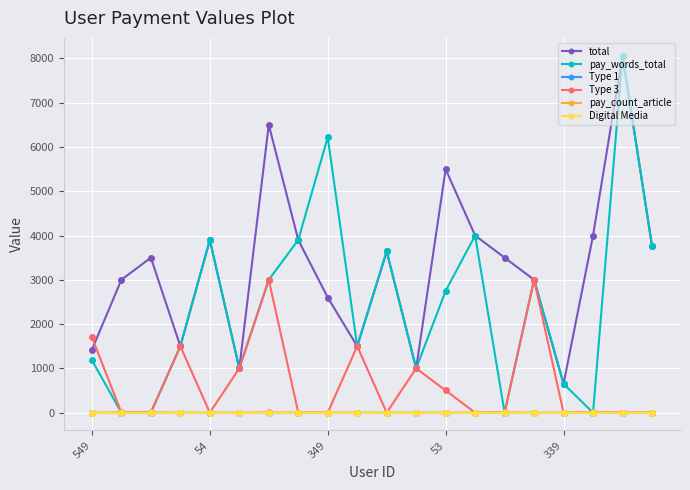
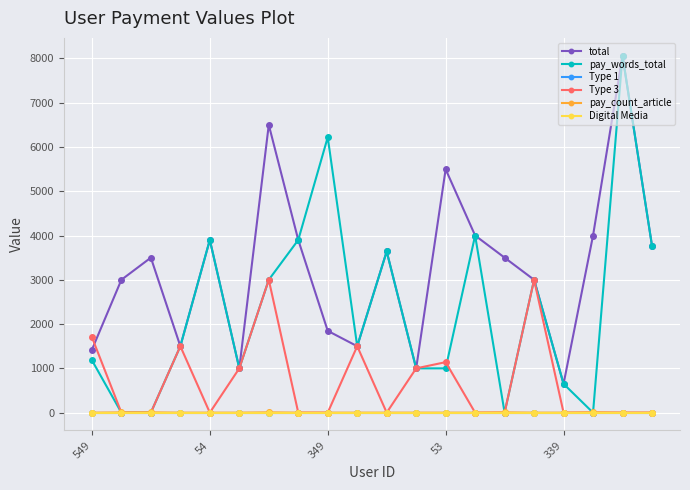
total, 349: 2600 -> 1800
pay_words_total, 53: 2800 -> 1000
Type 3, 53: 500 -> 1100
